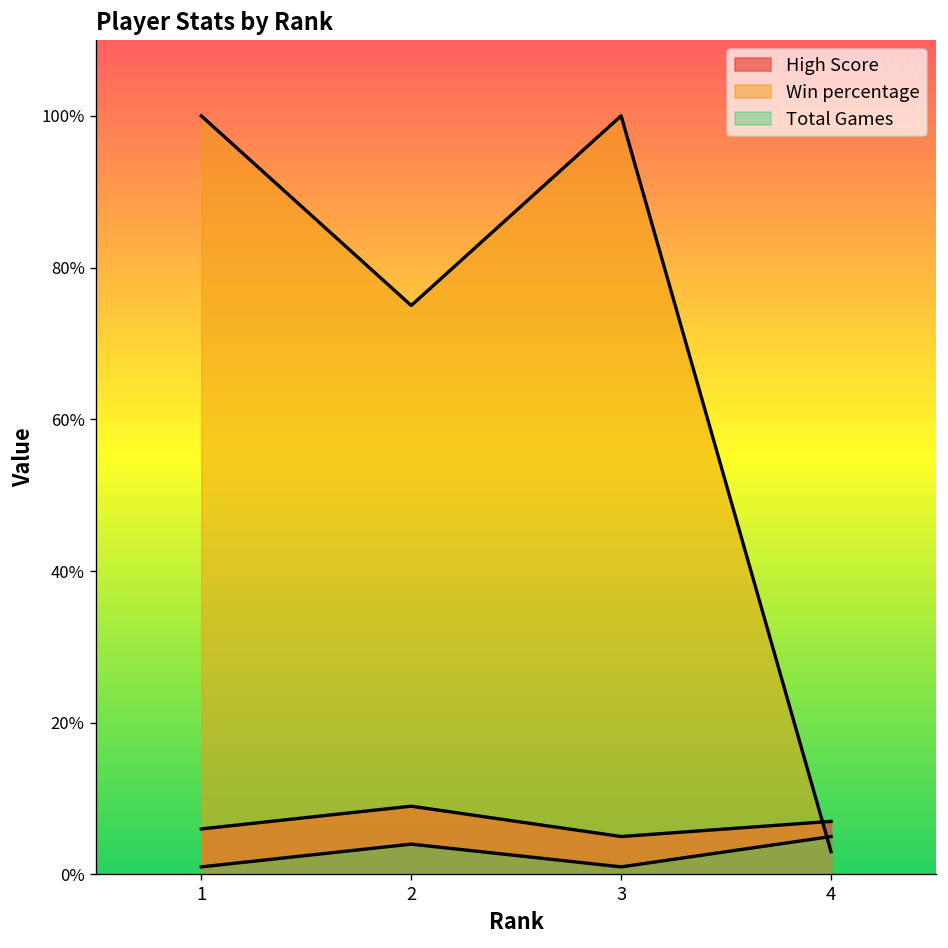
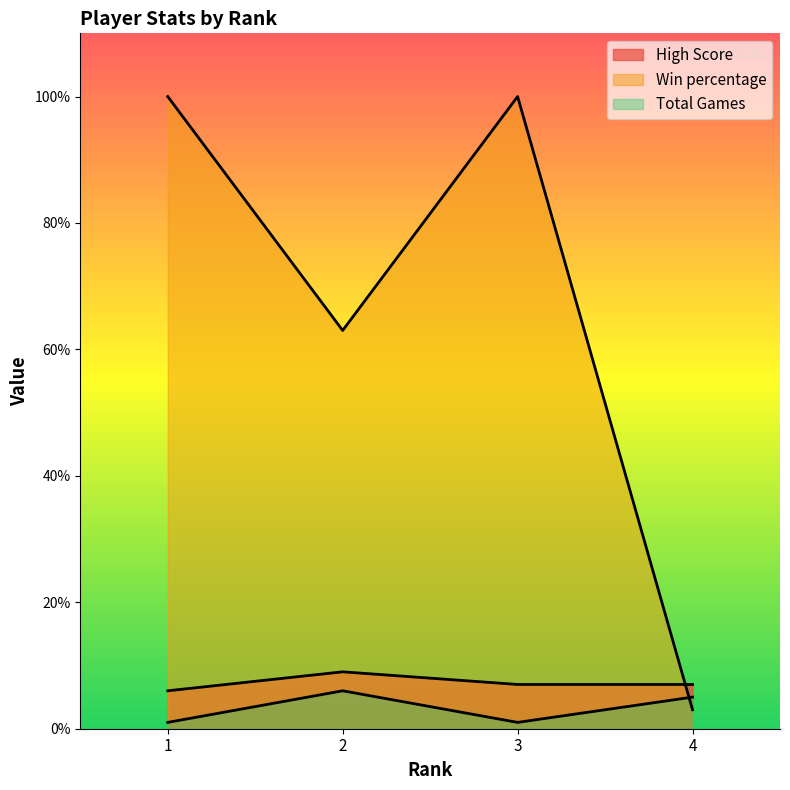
Win percentage, 2: 75% -> 63%
Total Games, 2: 4% -> 6%
High Score, 3: 5% -> 7%
